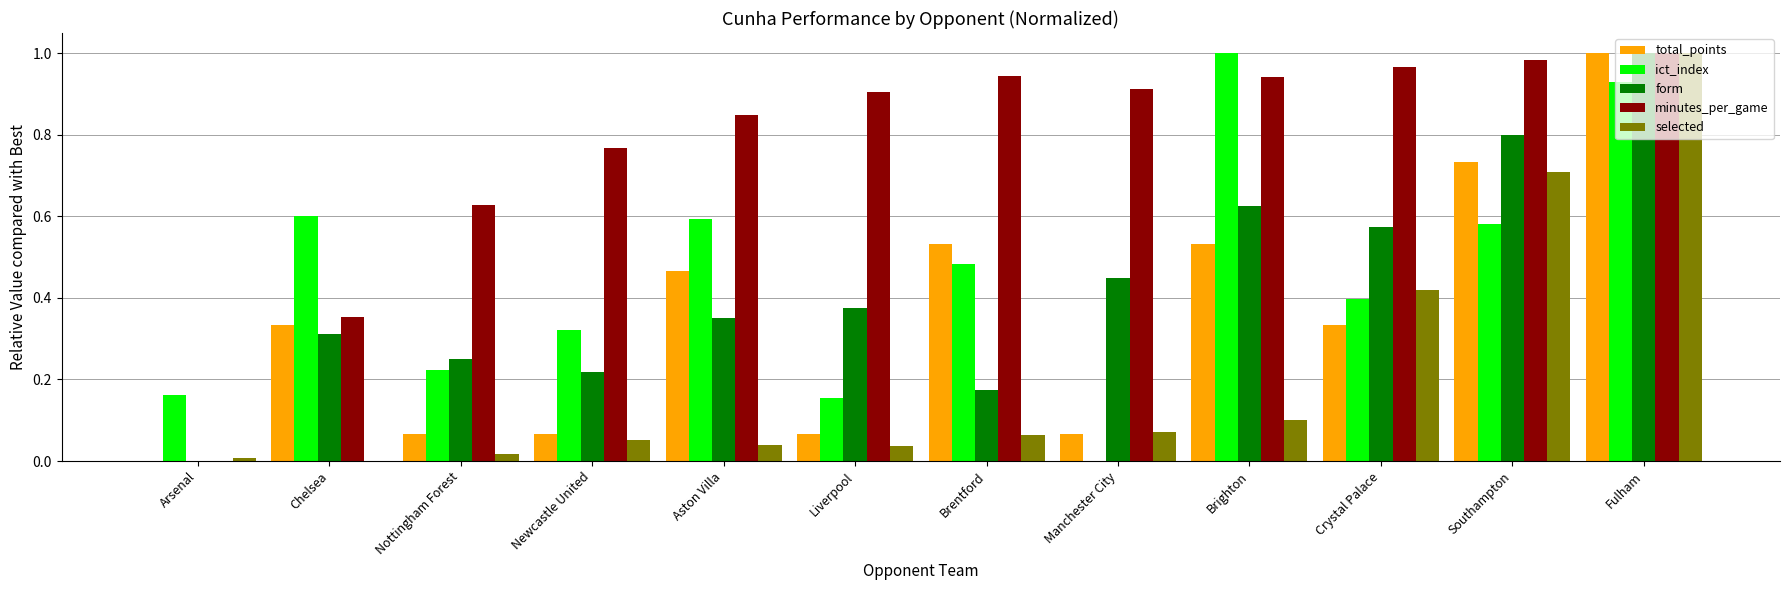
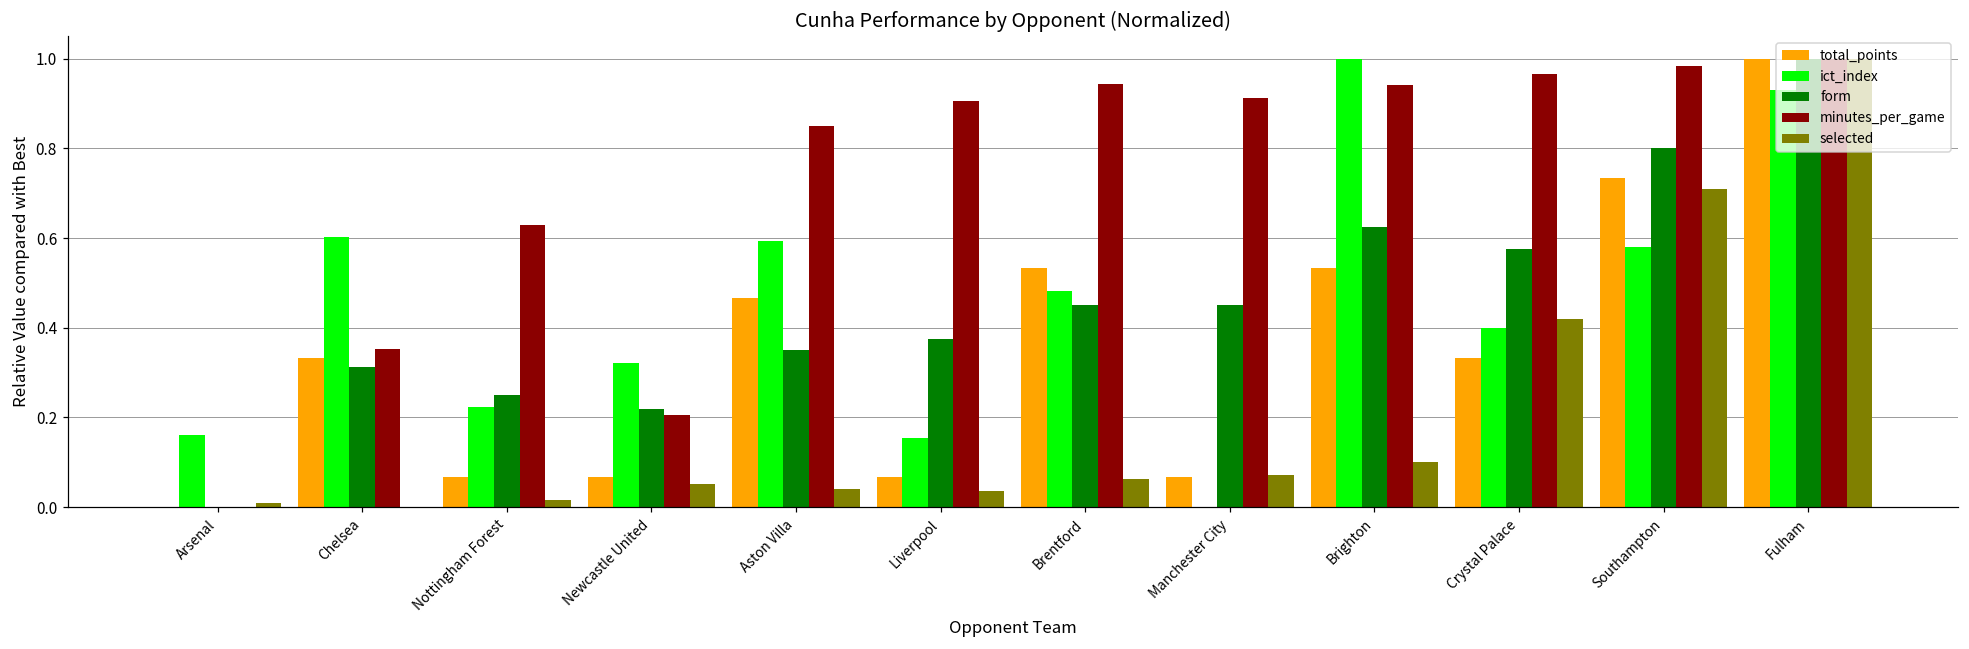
minutes_per_game, Newcastle United: 0.77 -> 0.21
form, Brentford: 0.18 -> 0.45
